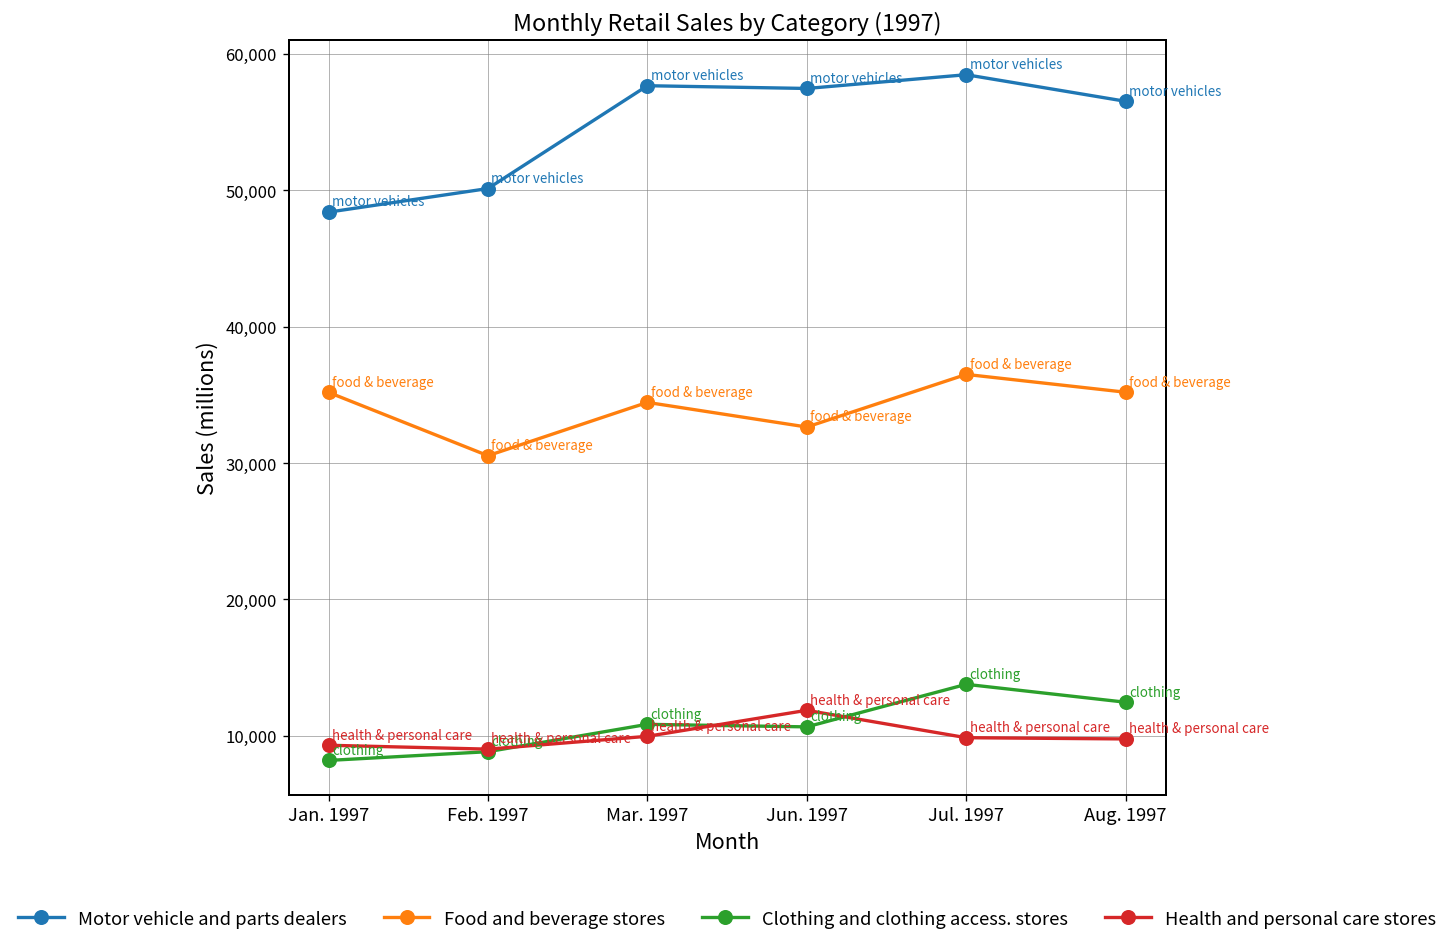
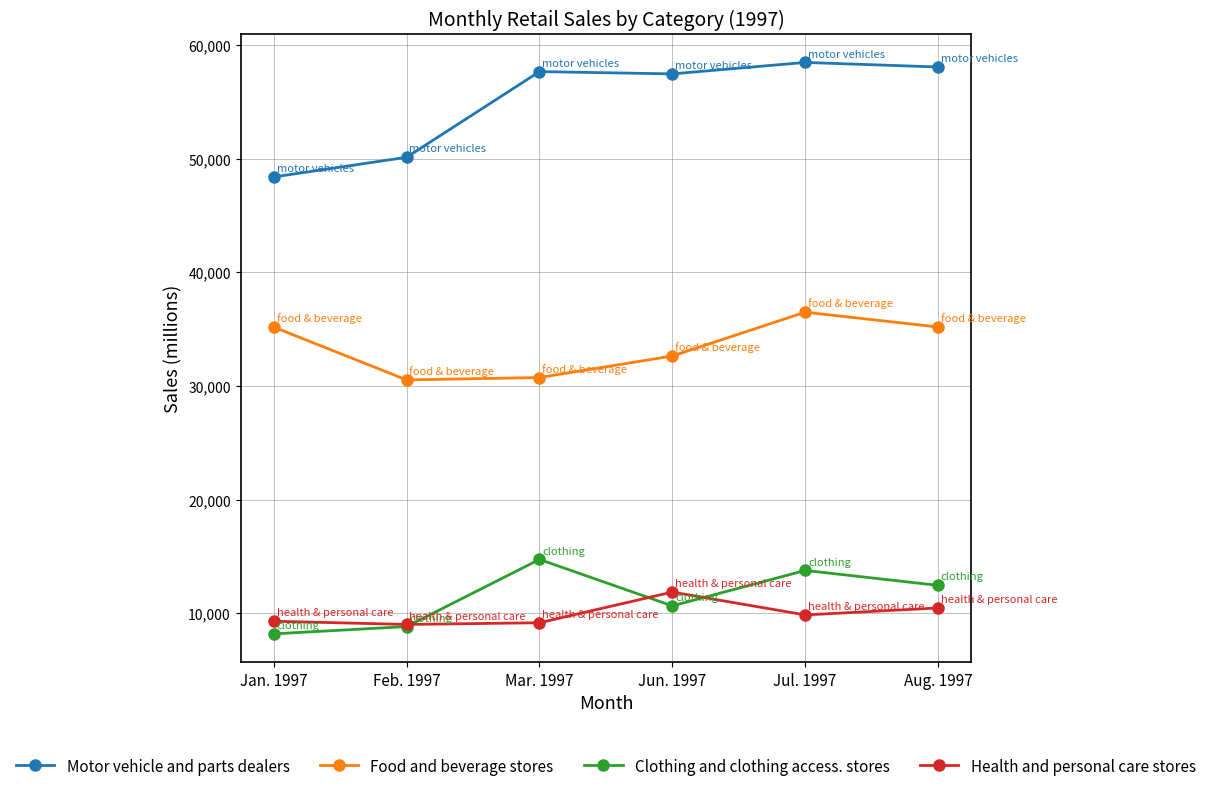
Food and beverage stores, Mar. 1997: 34,400 -> 30,700
Clothing and clothing access. stores, Mar. 1997: 10,800 -> 14,700
Health and personal care stores, Mar. 1997: 10,000 -> 9,200
Motor vehicle and parts dealers, Aug. 1997: 56,500 -> 58,100
Health and personal care stores, Aug. 1997: 9,800 -> 10,500
